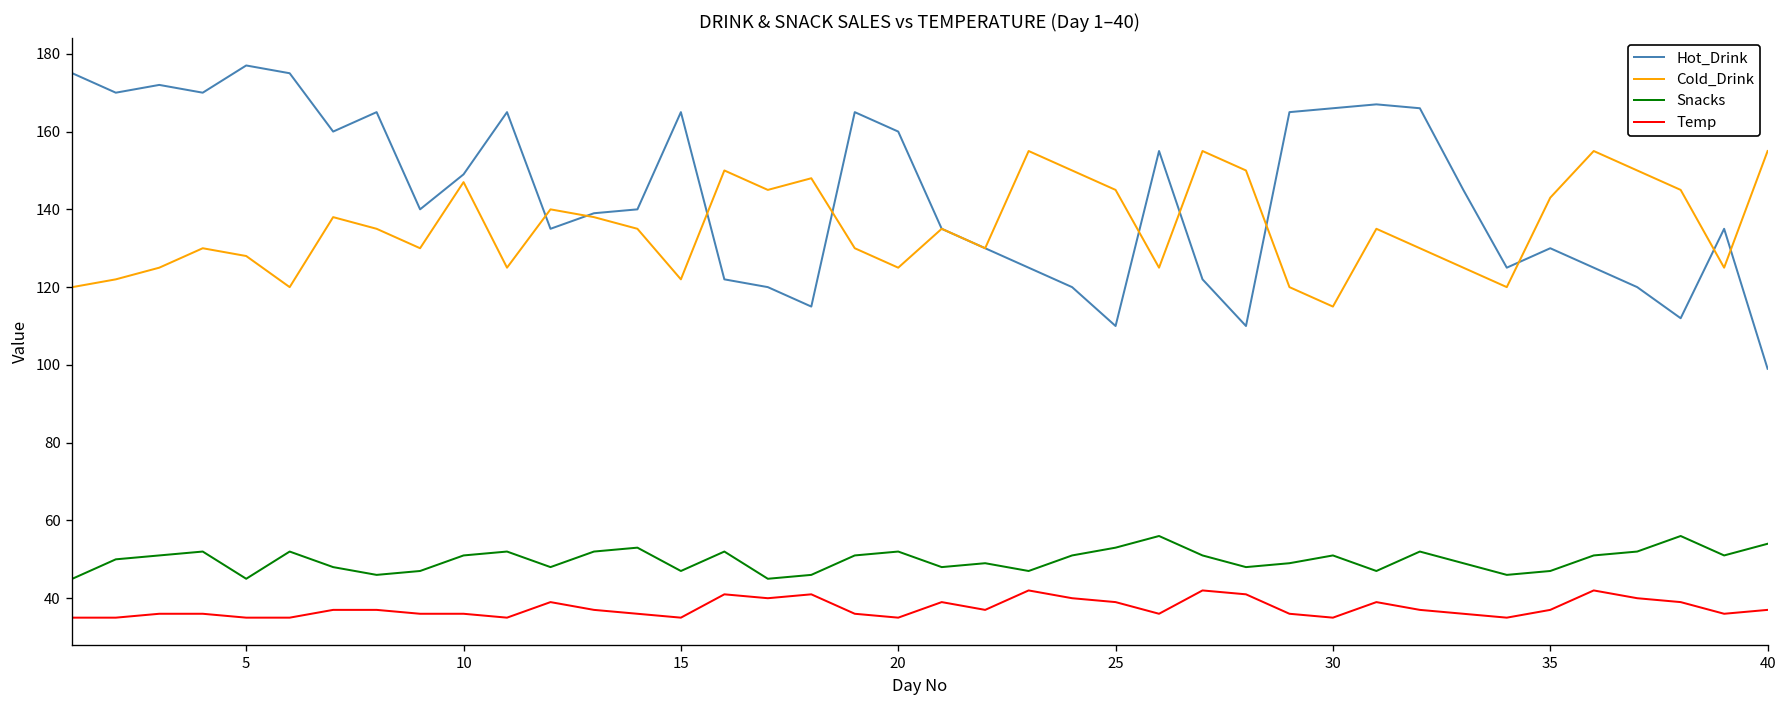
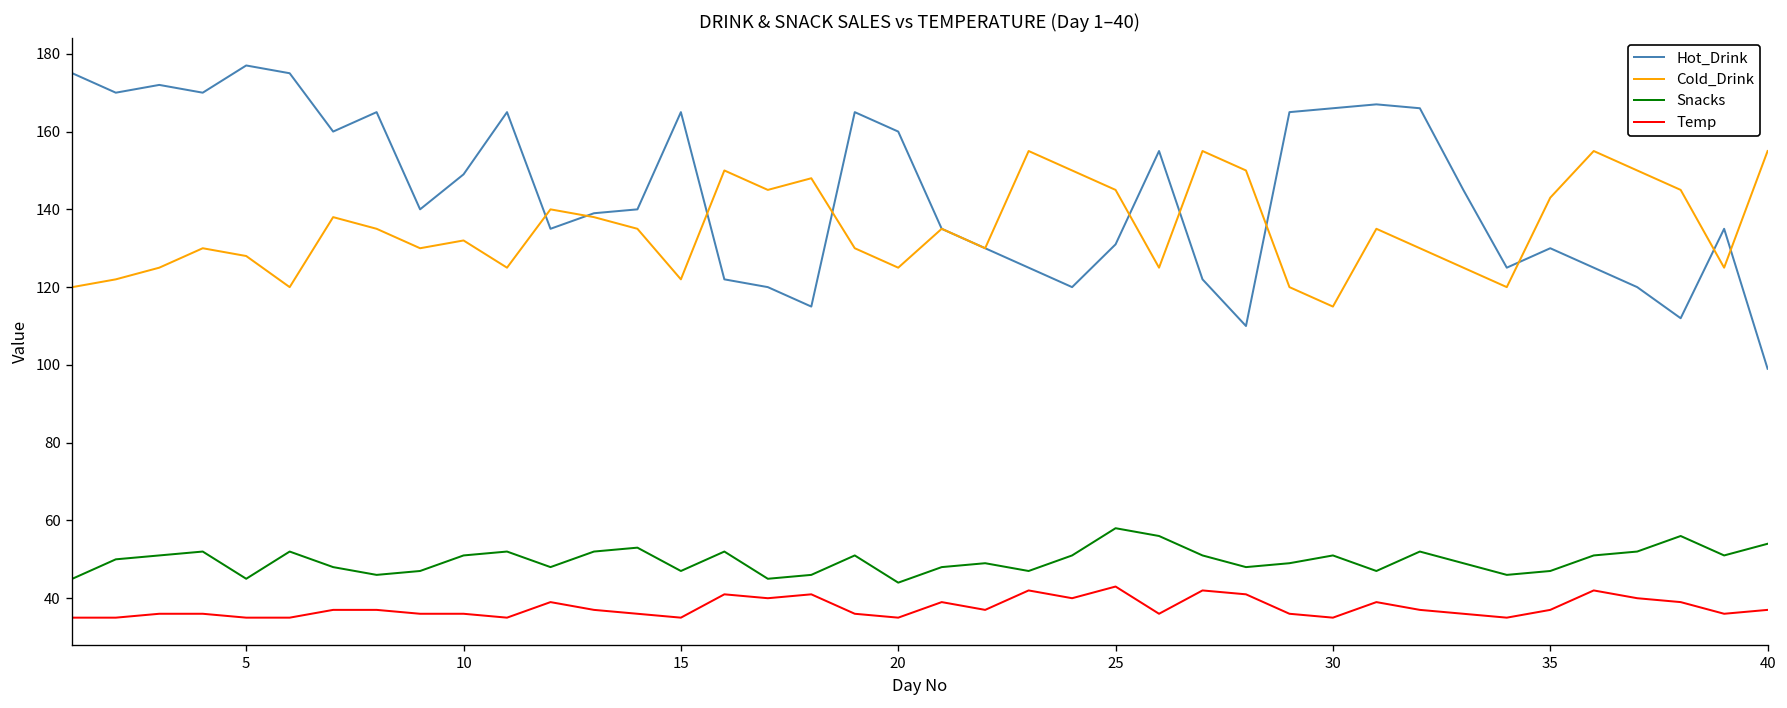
Cold_Drink, 10: 147 -> 132
Snacks, 20: 52 -> 44
Hot_Drink, 25: 110 -> 131
Snacks, 25: 53 -> 58
Temp, 25: 39 -> 43
